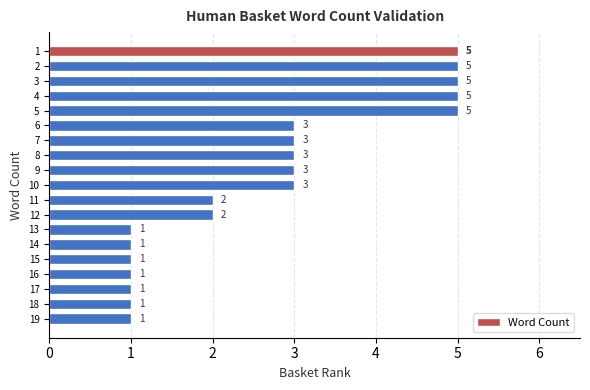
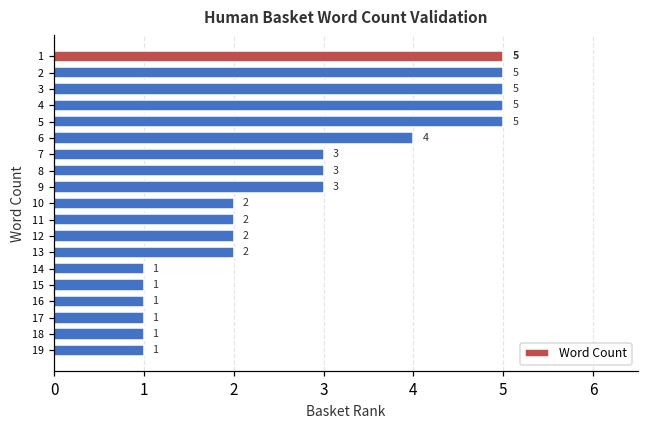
6: 3 -> 4
10: 3 -> 2
13: 1 -> 2
